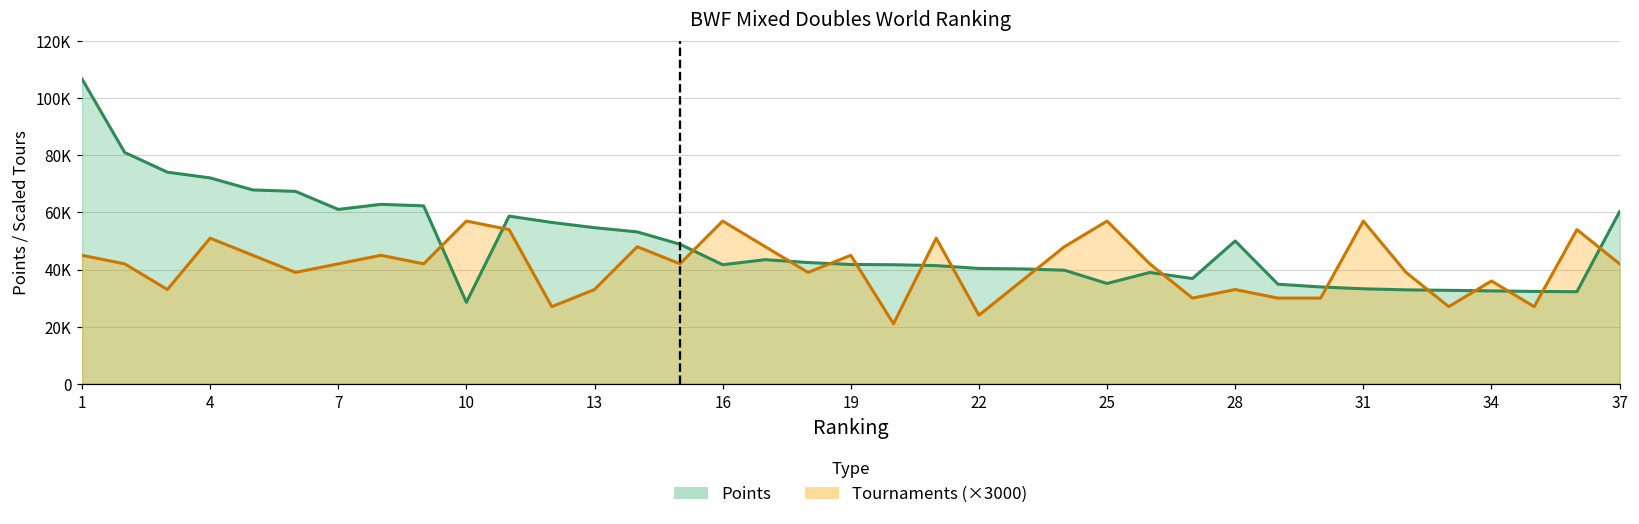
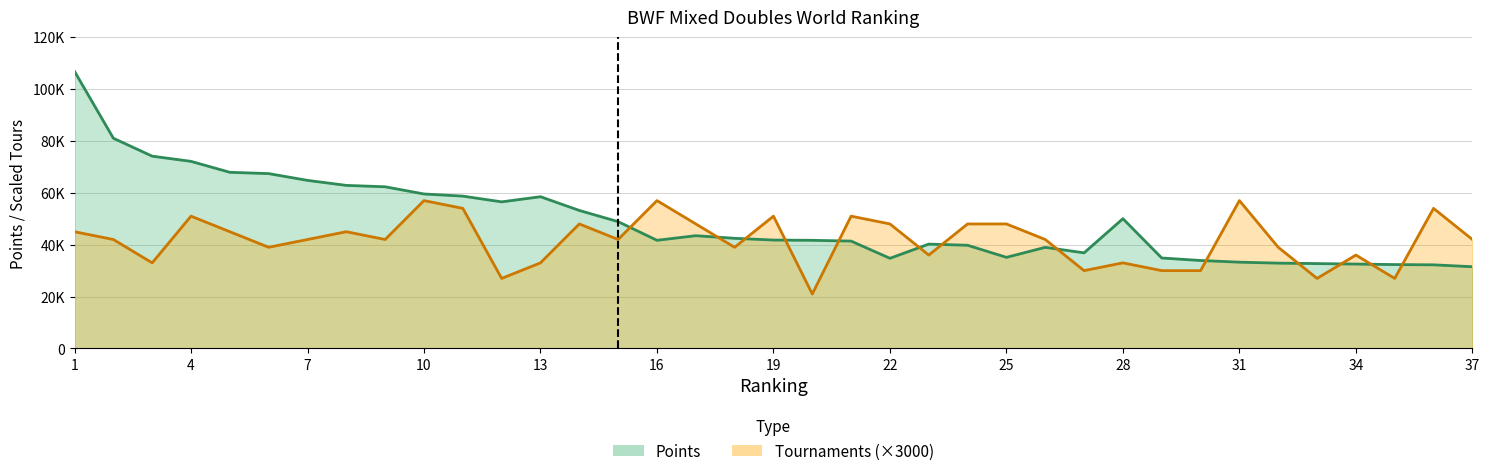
Points, 7: 61000 -> 65000
Points, 10: 29000 -> 60000
Points, 13: 55000 -> 58000
Tournaments (×3000), 19: 45000 -> 51000
Points, 22: 40000 -> 35000
Tournaments (×3000), 22: 24000 -> 48000
Tournaments (×3000), 25: 57000 -> 48000
Points, 37: 60000 -> 32000
